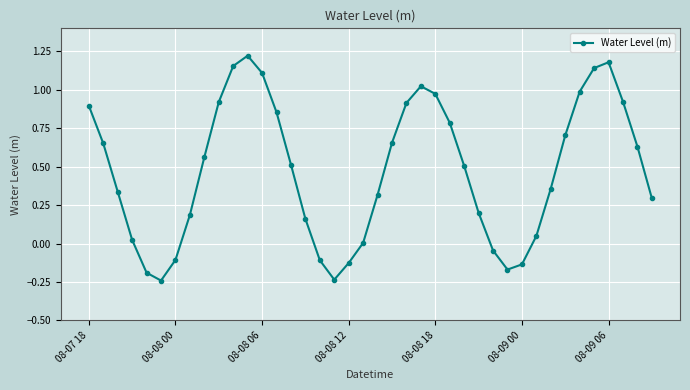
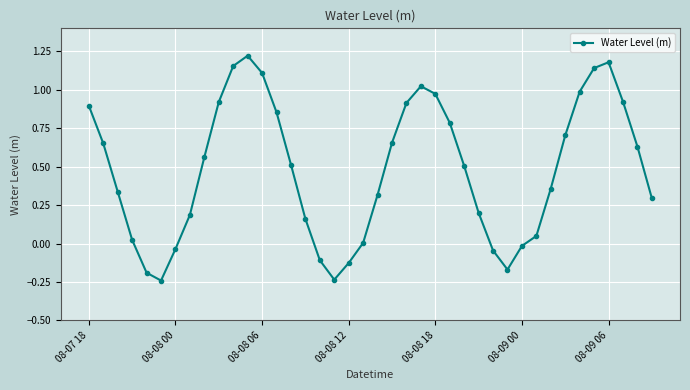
08-08 00: -0.11 -> -0.04
08-09 00: -0.14 -> -0.02
